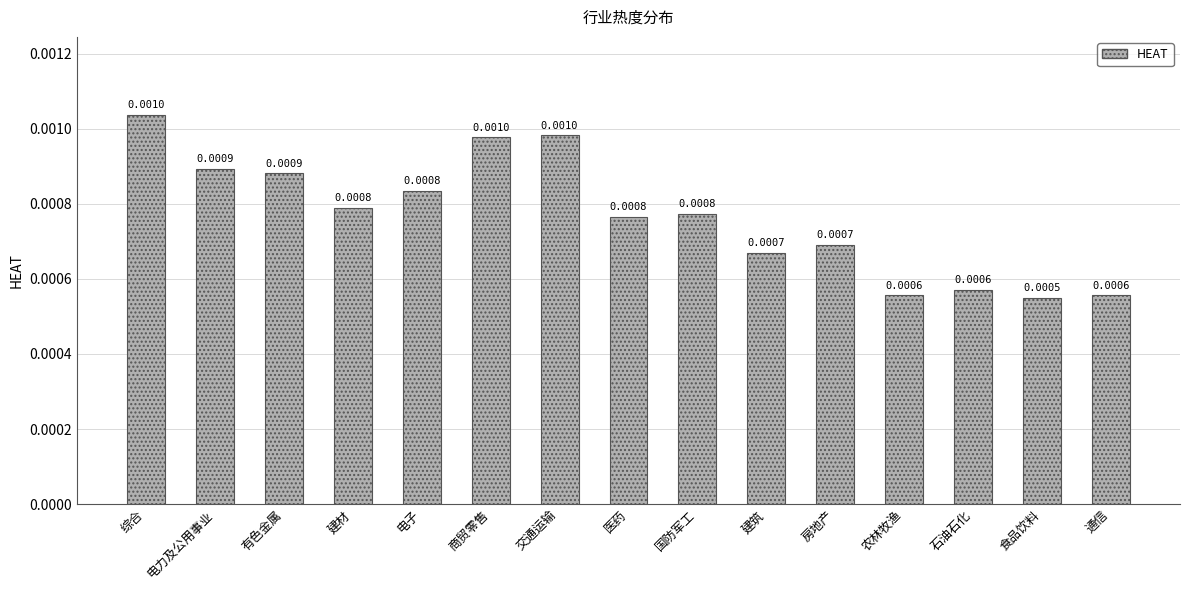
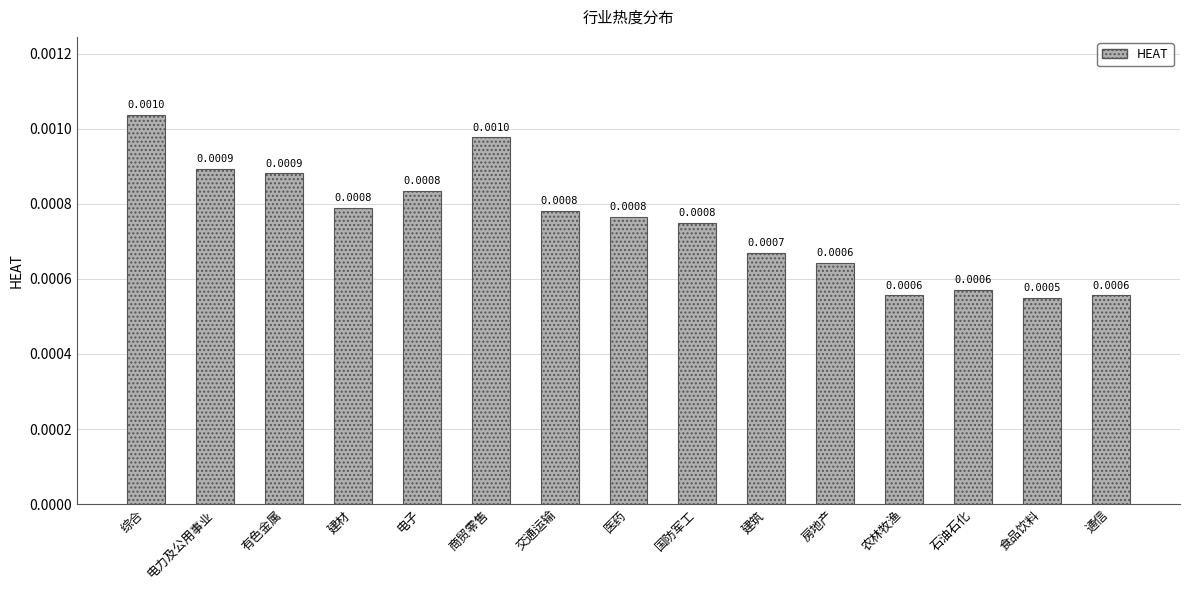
交通运输: 0.0010 -> 0.0008
国防军工: 0.00077 -> 0.00075
房地产: 0.0007 -> 0.0006
